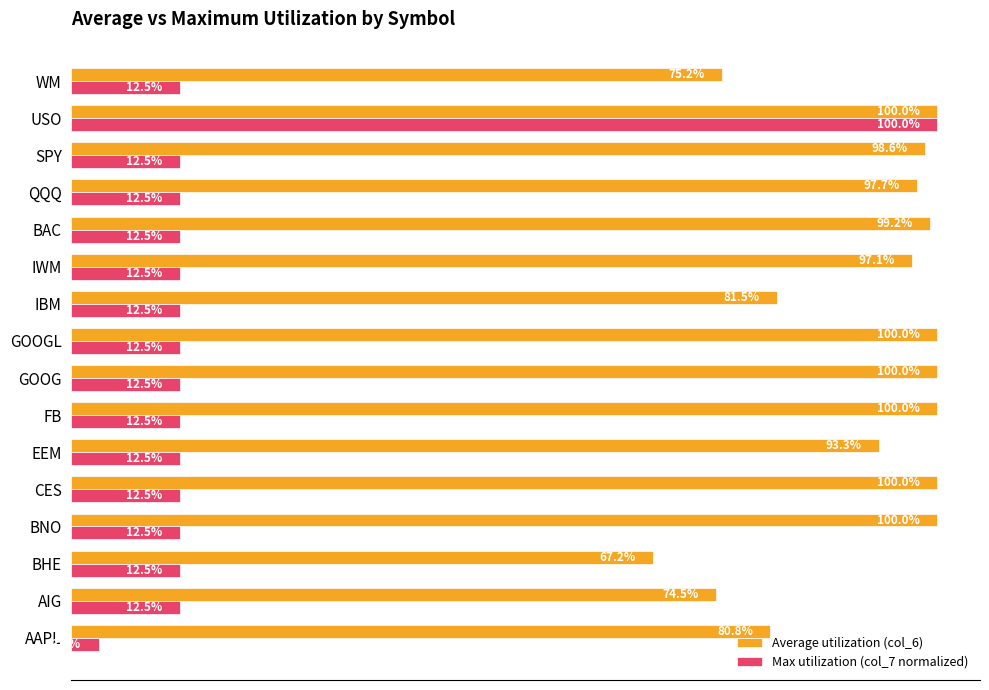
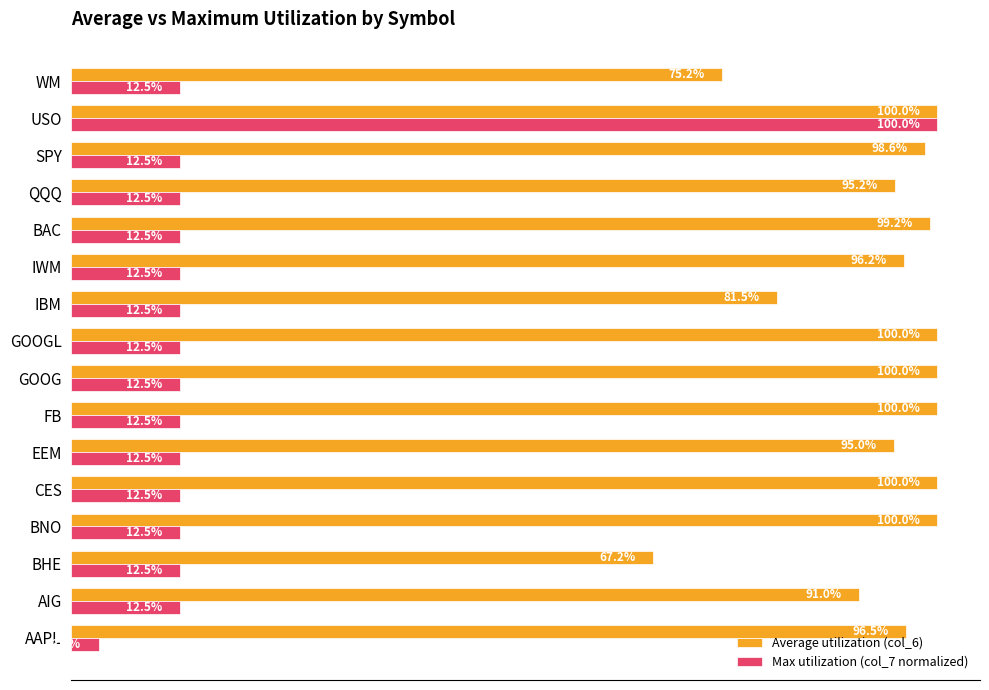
Average utilization (col_6), QQQ: 97.7% -> 95.2%
Average utilization (col_6), IWM: 97.1% -> 96.2%
Average utilization (col_6), EEM: 93.3% -> 95.0%
Average utilization (col_6), AIG: 74.5% -> 91.0%
Average utilization (col_6), AAPL: 80.8% -> 96.5%
